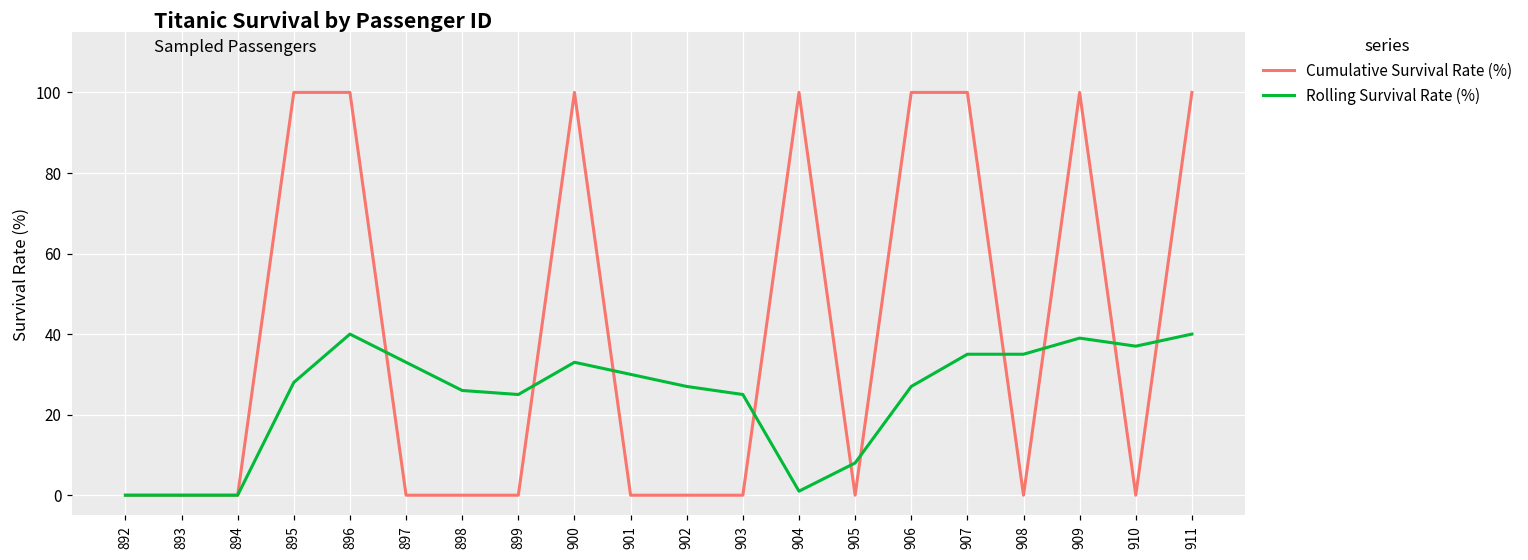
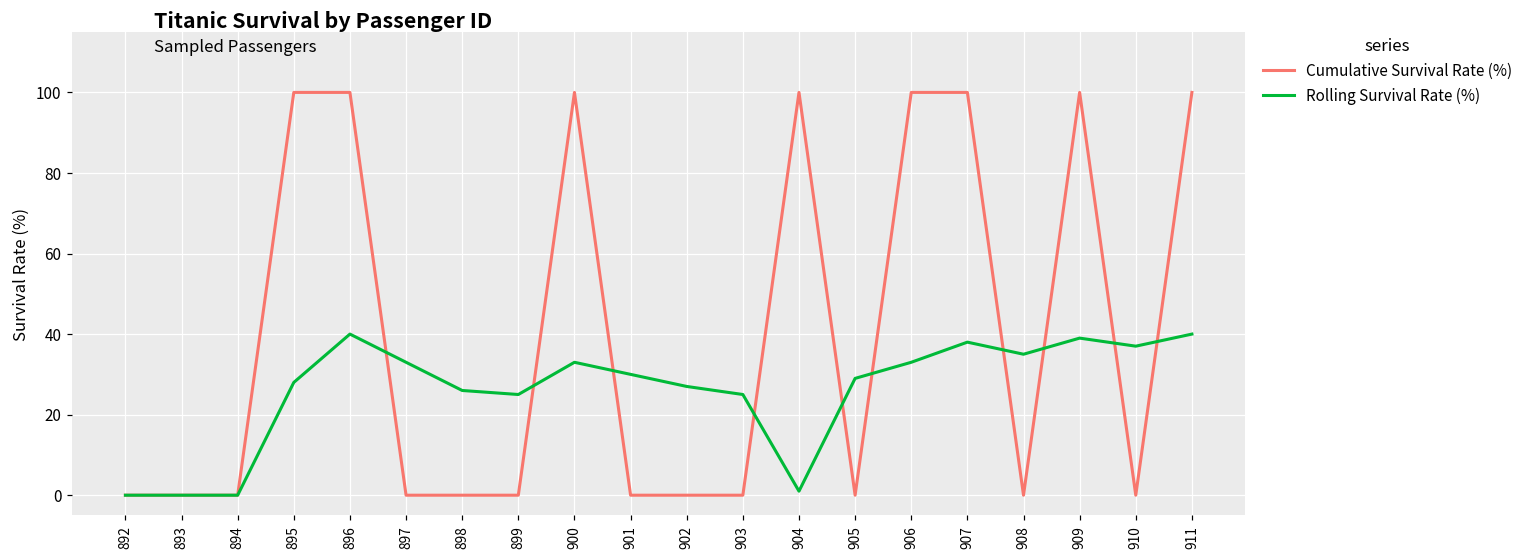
Rolling Survival Rate (%), 905: 8 -> 29
Rolling Survival Rate (%), 906: 27 -> 33
Rolling Survival Rate (%), 907: 35 -> 38
